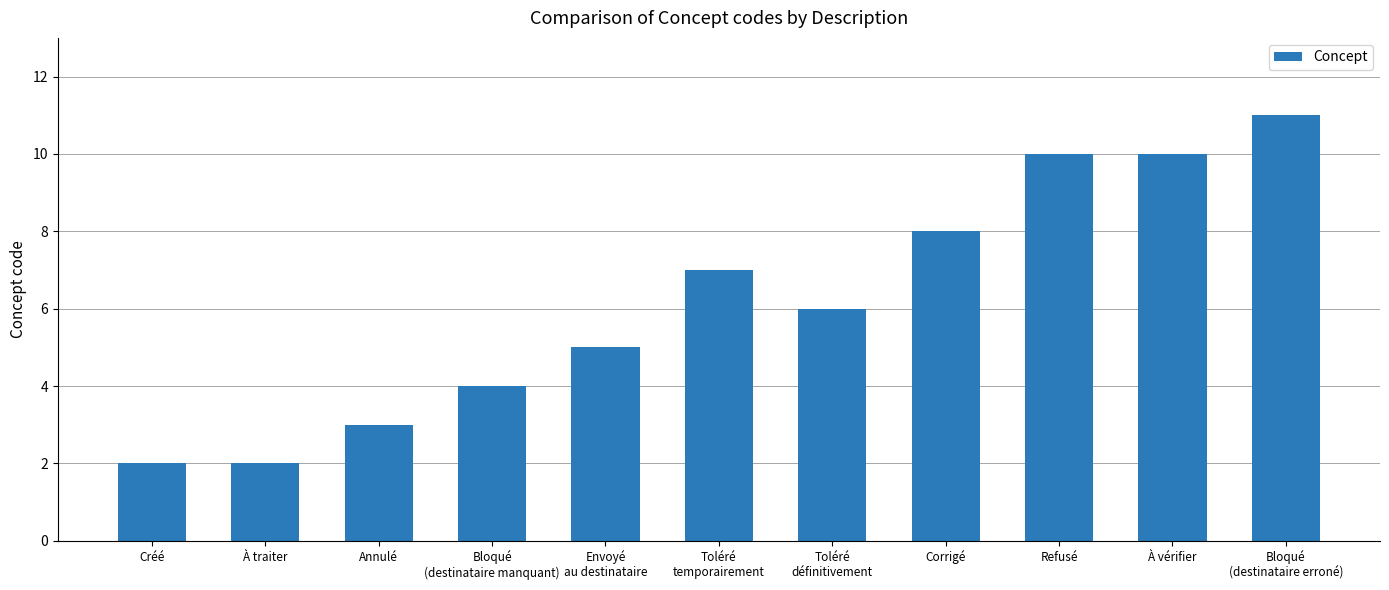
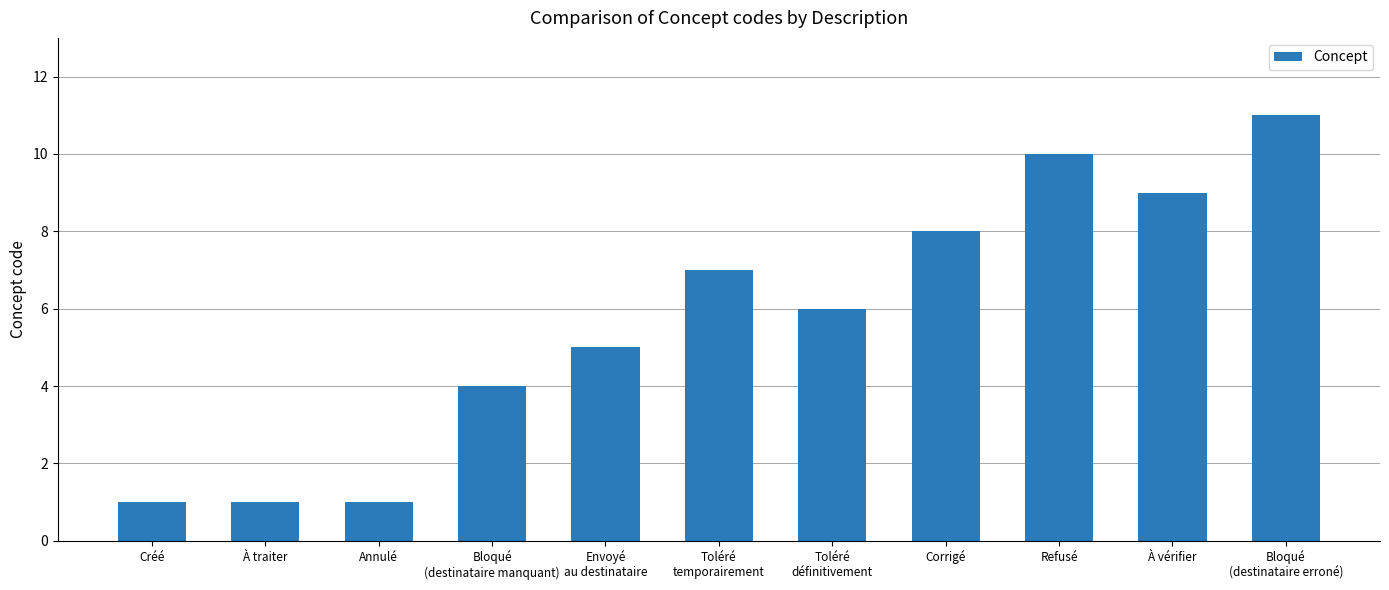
Créé: 2 -> 1
À traiter: 2 -> 1
Annulé: 3 -> 1
À vérifier: 10 -> 9
